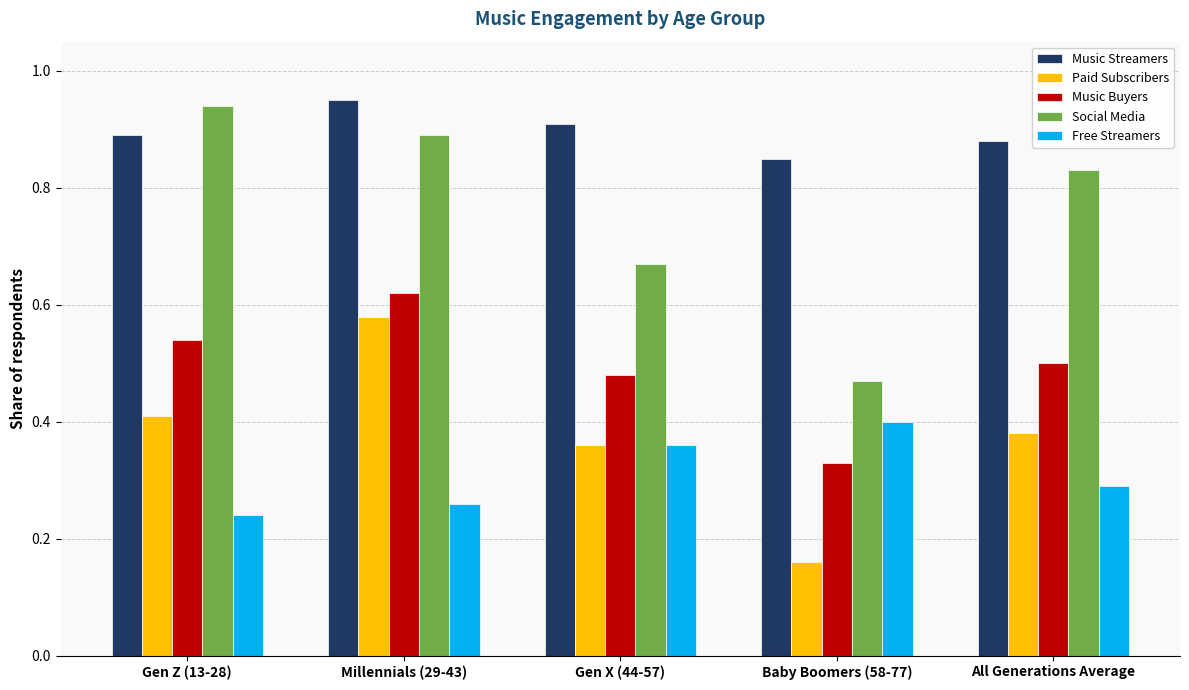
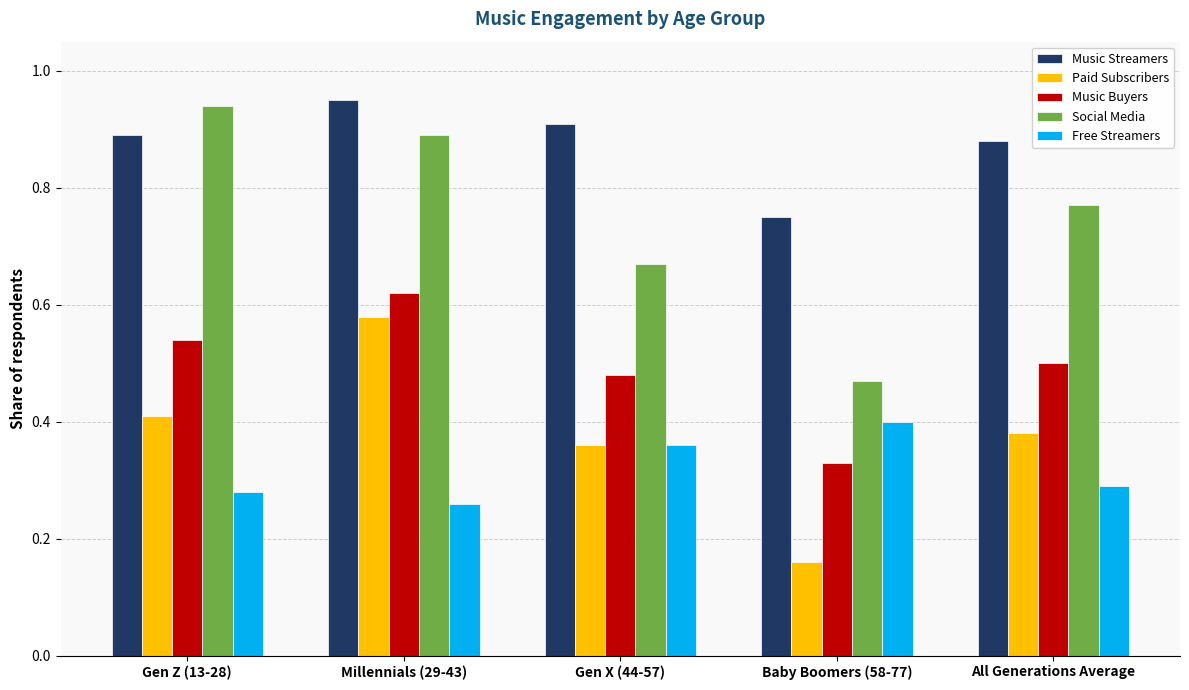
Free Streamers, Gen Z (13-28): 0.24 -> 0.28
Music Streamers, Baby Boomers (58-77): 0.85 -> 0.75
Social Media, All Generations Average: 0.83 -> 0.77
